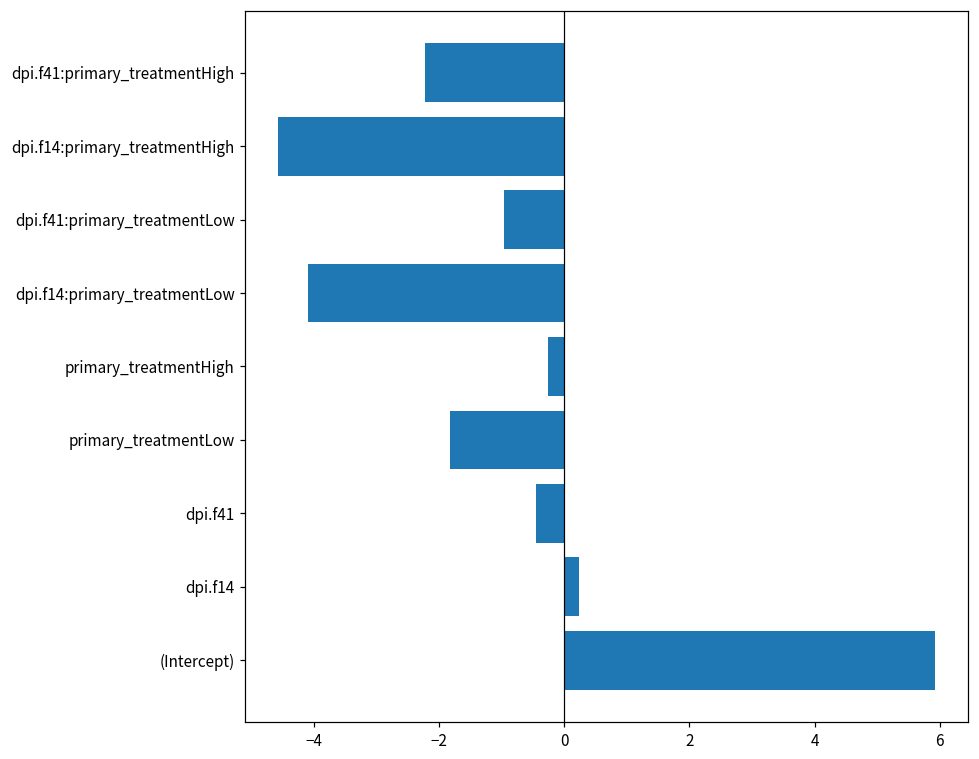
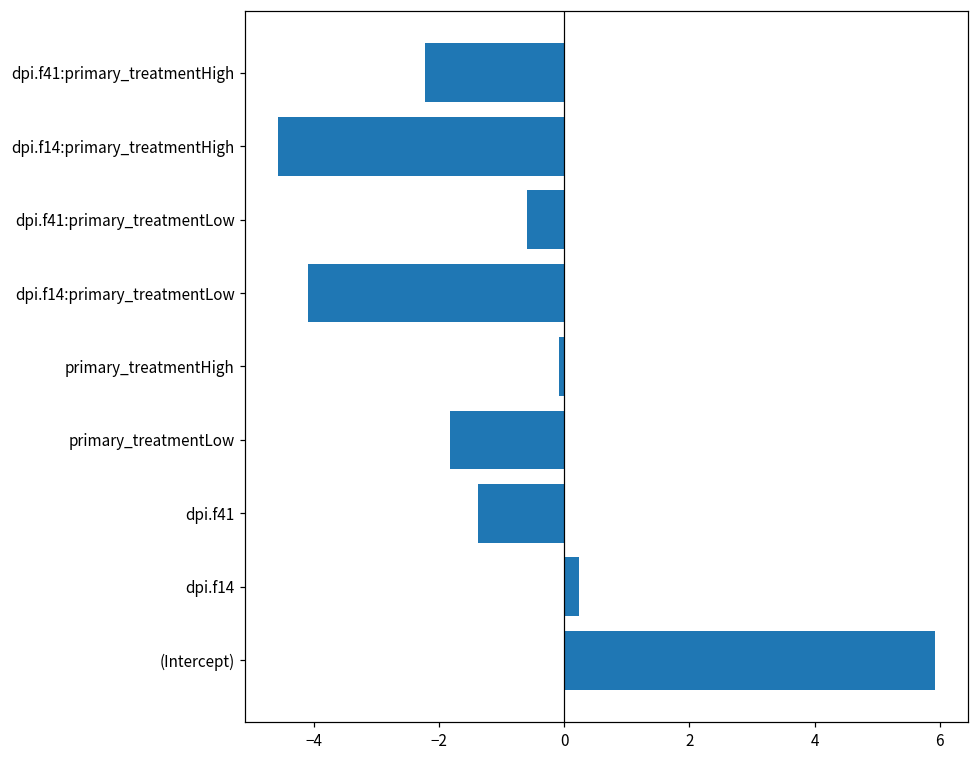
dpi.f41:primary_treatmentLow: -1.0 -> -0.6
primary_treatmentHigh: -0.3 -> -0.1
dpi.f41: -0.4 -> -1.4
